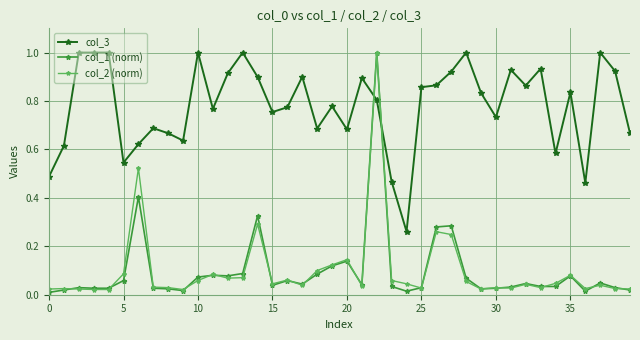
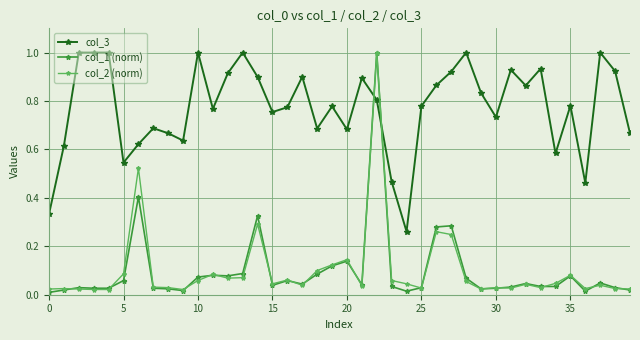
col_3, 0: 0.49 -> 0.33
col_3, 25: 0.86 -> 0.78
col_3, 35: 0.84 -> 0.78
